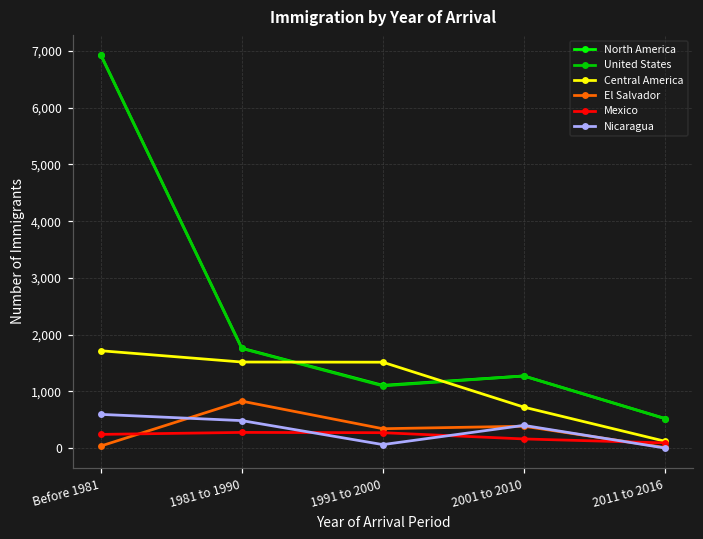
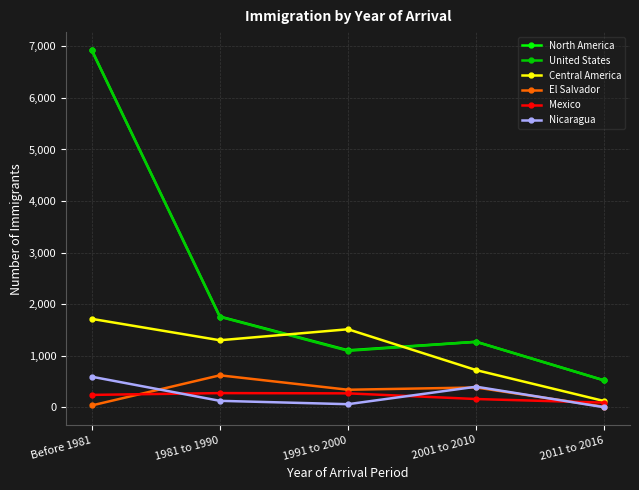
Central America, 1981 to 1990: 1,500 -> 1,300
El Salvador, 1981 to 1990: 800 -> 600
Nicaragua, 1981 to 1990: 500 -> 100
